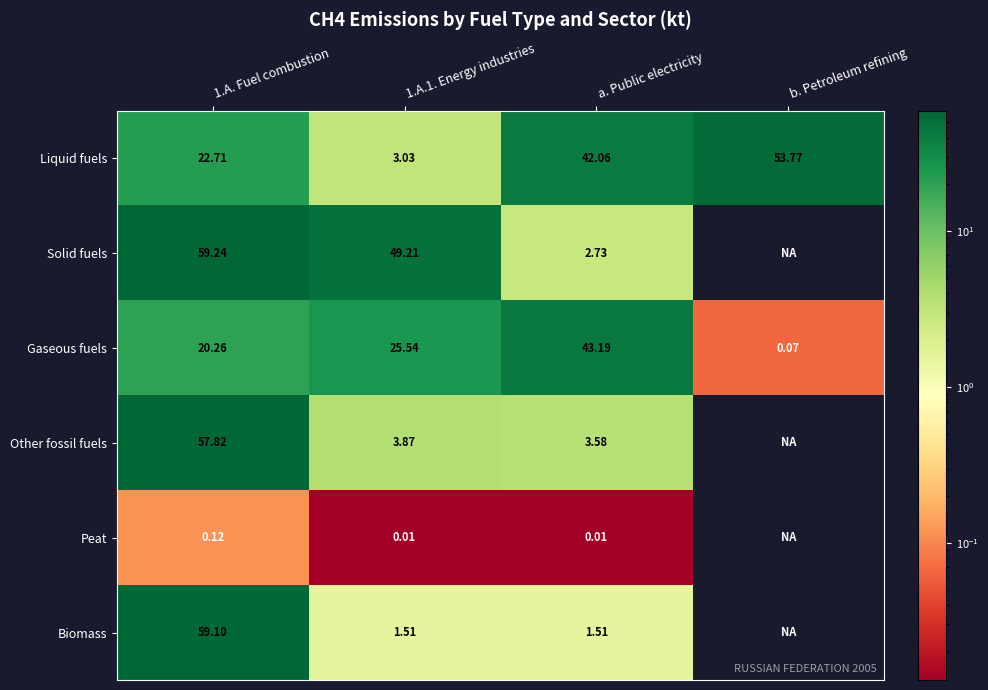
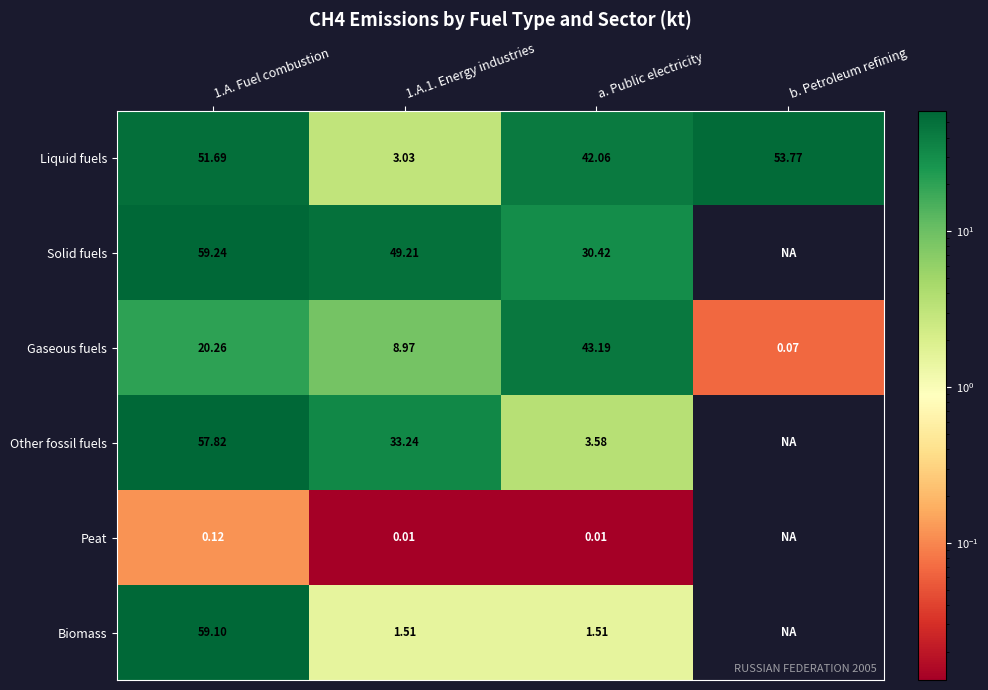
Liquid fuels, 1.A. Fuel combustion: 22.71 -> 51.69
Solid fuels, a. Public electricity: 2.73 -> 30.42
Gaseous fuels, 1.A.1. Energy industries: 25.54 -> 8.97
Other fossil fuels, 1.A.1. Energy industries: 3.87 -> 33.24
